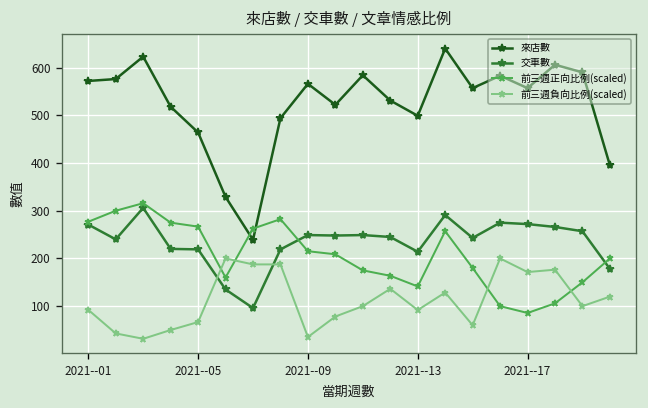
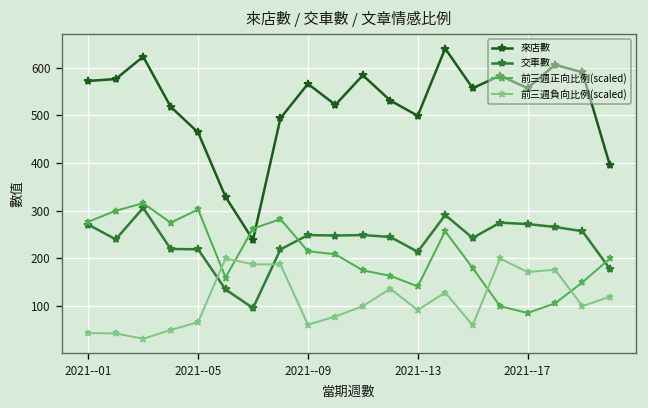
前三週負向比例(scaled), 2021--01: 90 -> 40
前三週正向比例(scaled), 2021--05: 270 -> 300
前三週負向比例(scaled), 2021--09: 40 -> 60
